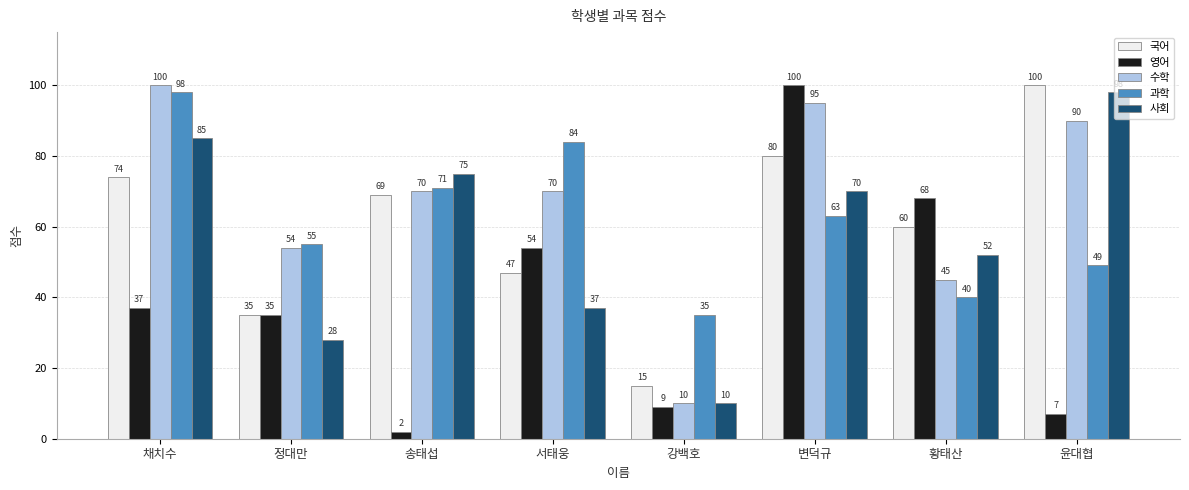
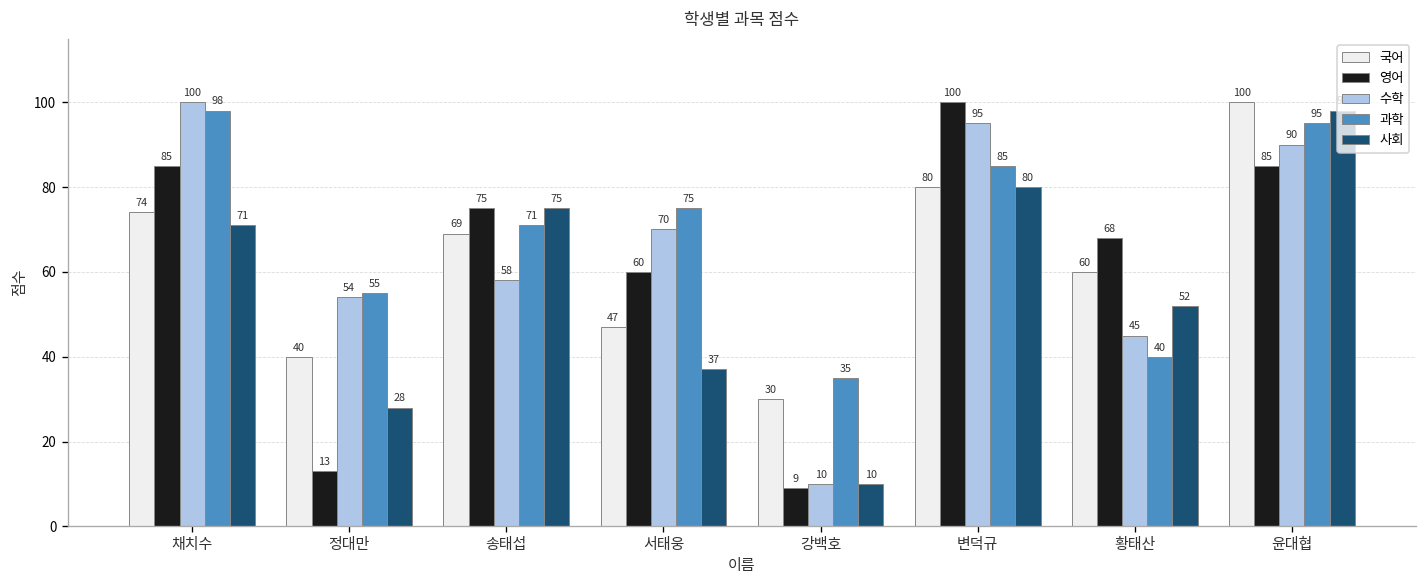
영어, 채치수: 37 -> 85
사회, 채치수: 85 -> 71
국어, 정대만: 35 -> 40
영어, 정대만: 35 -> 13
영어, 송태섭: 2 -> 75
수학, 송태섭: 70 -> 58
영어, 서태웅: 54 -> 60
과학, 서태웅: 84 -> 75
국어, 강백호: 15 -> 30
과학, 변덕규: 63 -> 85
사회, 변덕규: 70 -> 80
영어, 윤대협: 7 -> 85
과학, 윤대협: 49 -> 95
